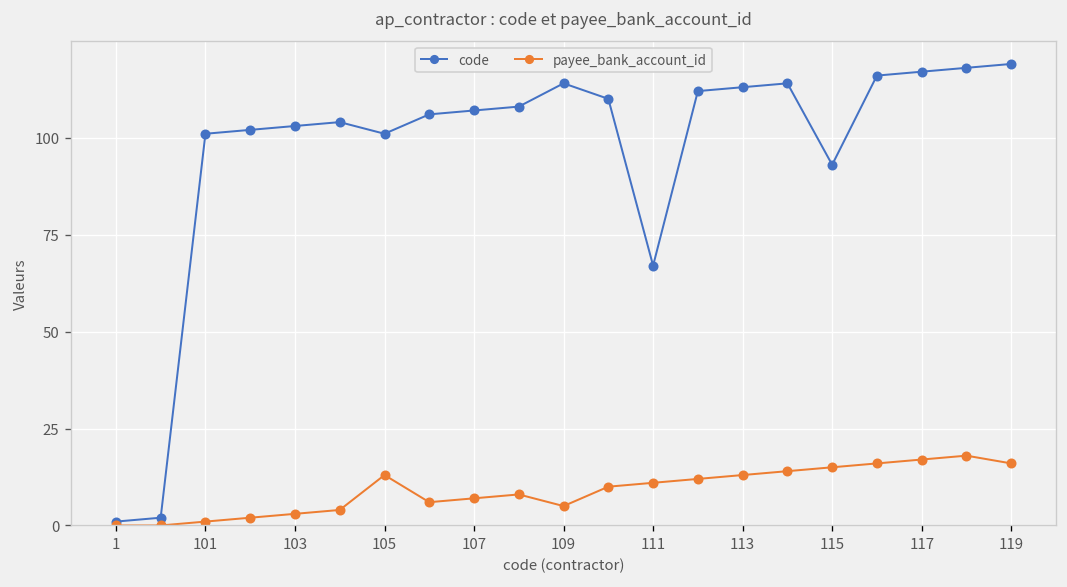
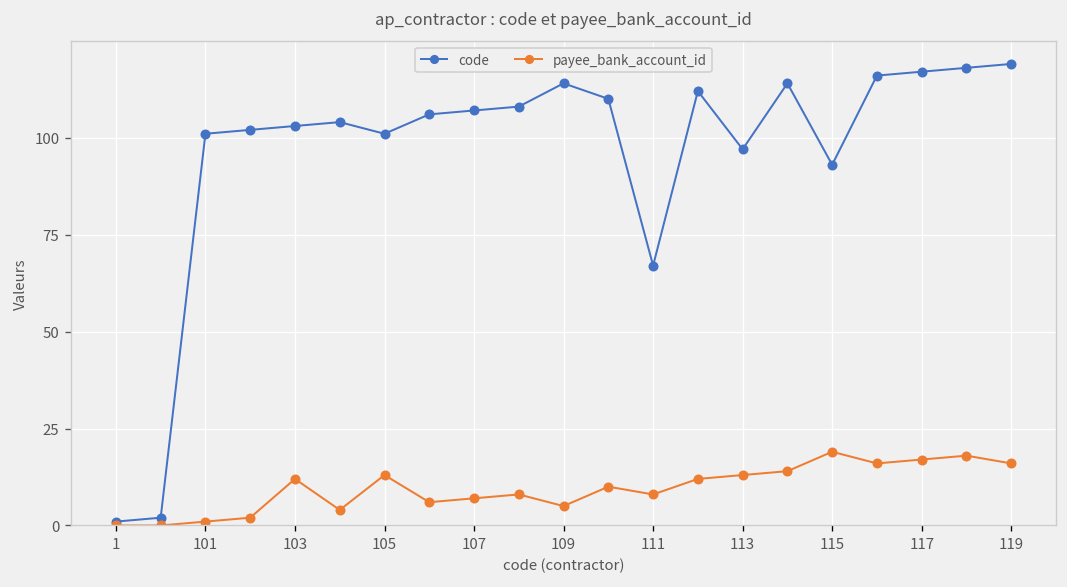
payee_bank_account_id, 103: 3 -> 12
payee_bank_account_id, 111: 11 -> 8
code, 113: 113 -> 97
payee_bank_account_id, 115: 15 -> 19
